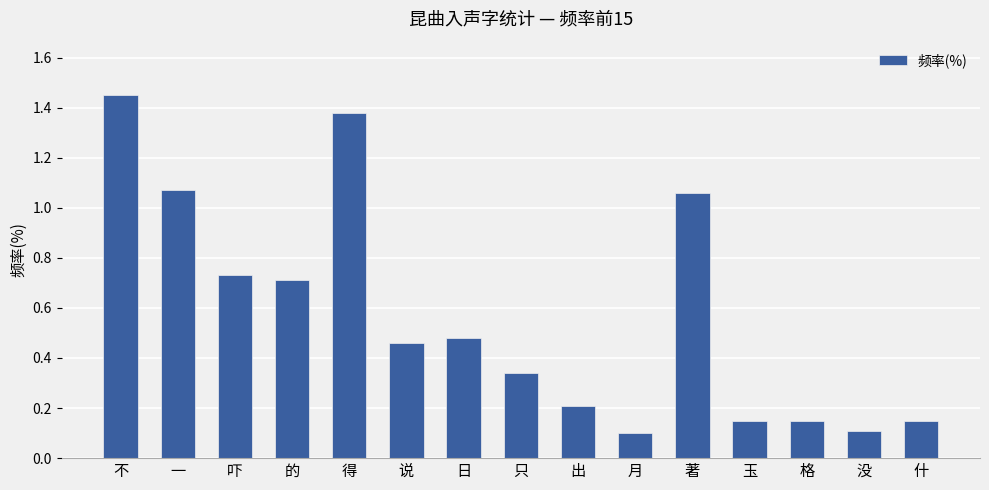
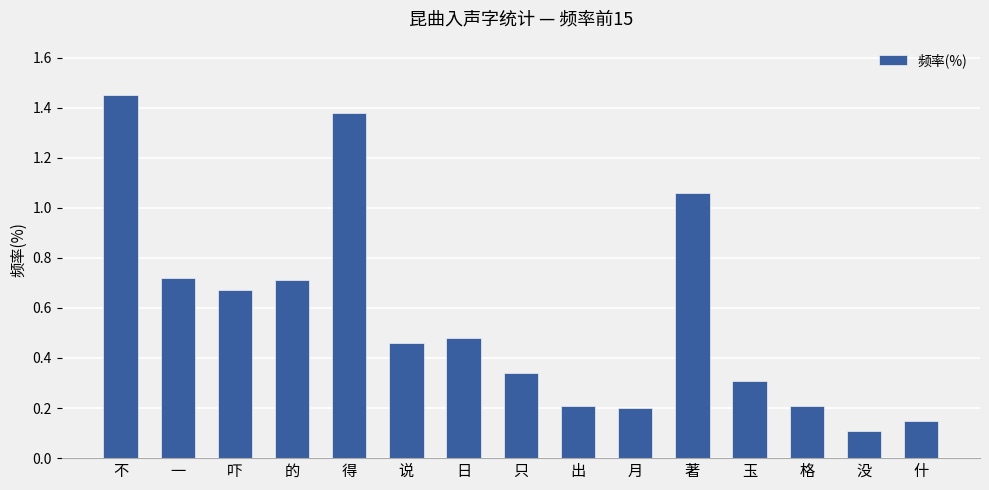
一: 1.07 -> 0.72
吓: 0.73 -> 0.67
月: 0.1 -> 0.2
玉: 0.15 -> 0.31
格: 0.15 -> 0.21
